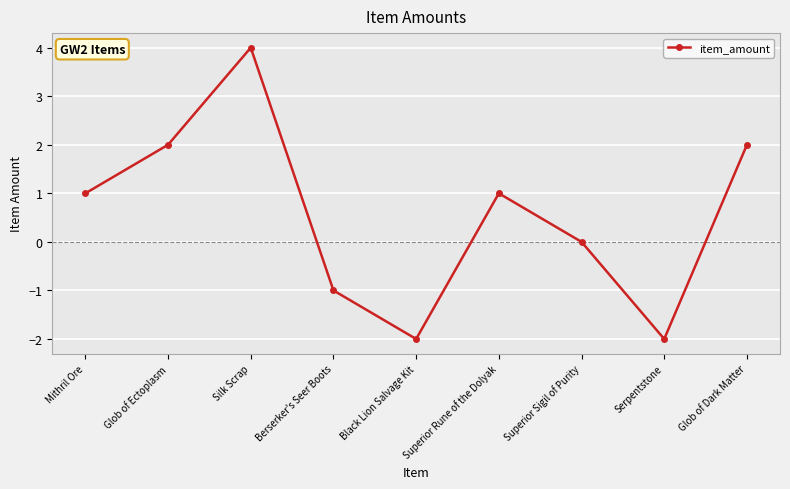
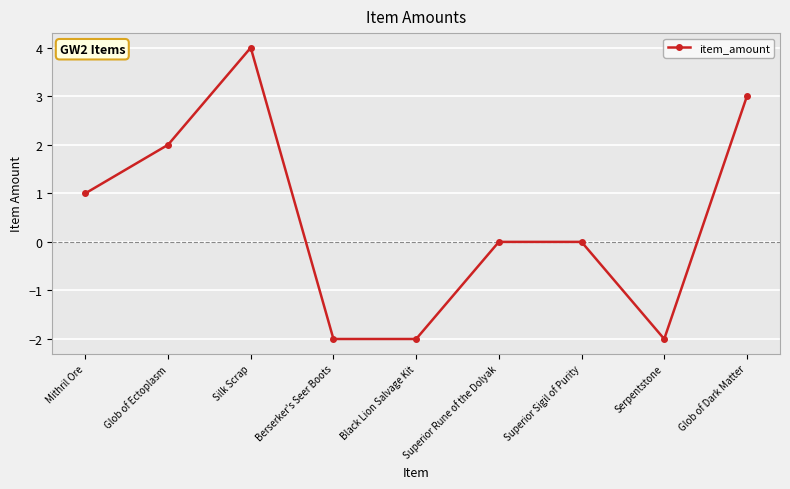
Berserker's Seer Boots: -1 -> -2
Superior Rune of the Dolyak: 1 -> 0
Glob of Dark Matter: 2 -> 3
